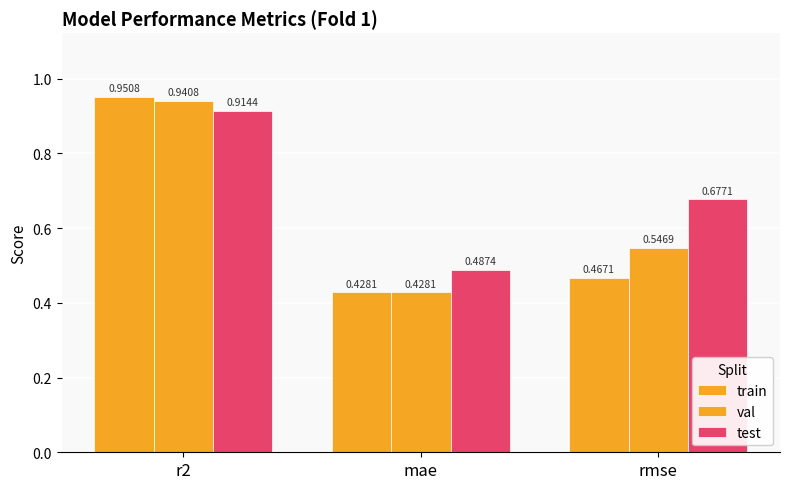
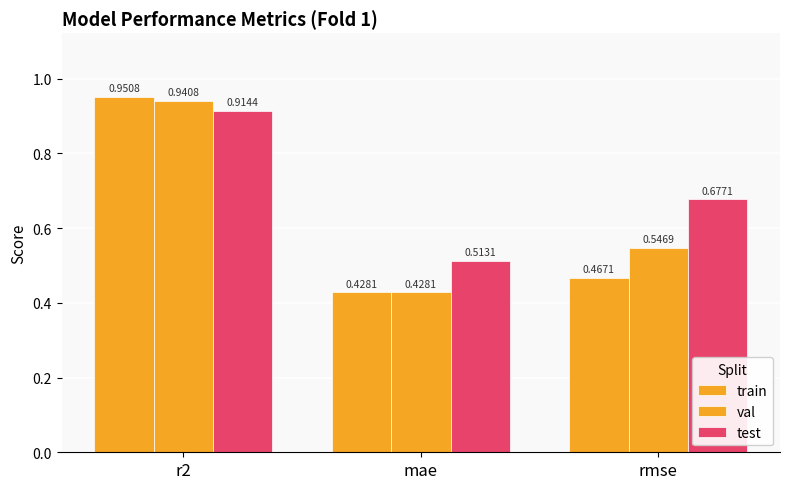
test, mae: 0.4874 -> 0.5131
